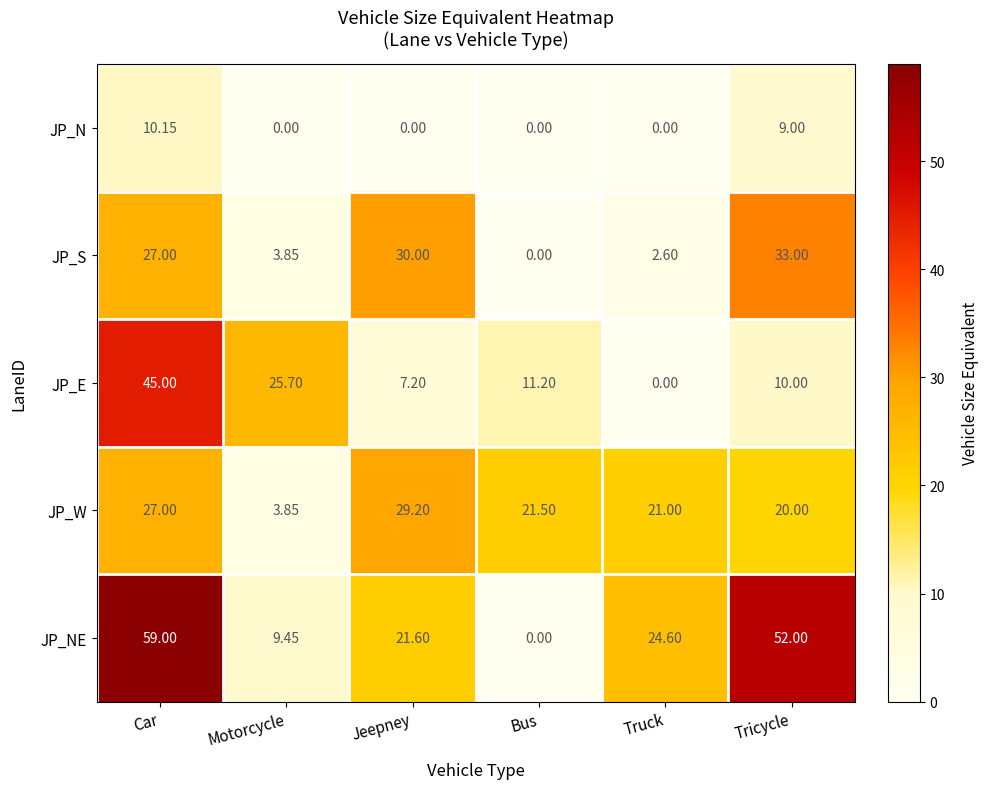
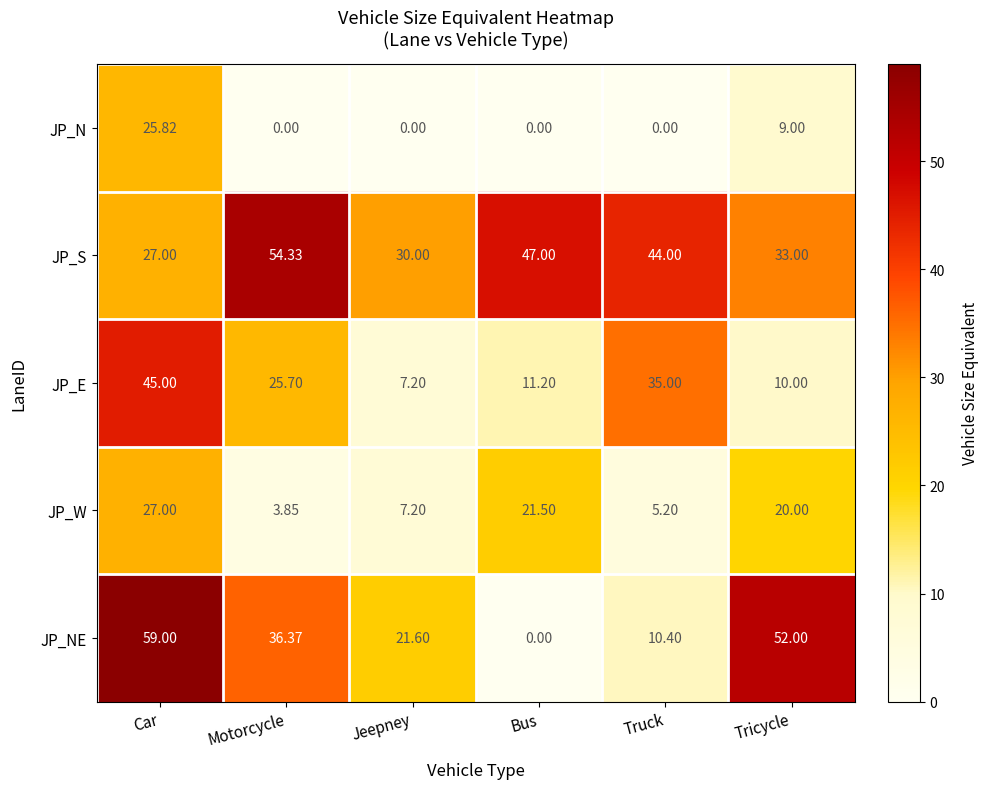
JP_N, Car: 10.15 -> 25.82
JP_S, Motorcycle: 3.85 -> 54.33
JP_S, Bus: 0.00 -> 47.00
JP_S, Truck: 2.60 -> 44.00
JP_E, Truck: 0.00 -> 35.00
JP_W, Jeepney: 29.20 -> 7.20
JP_W, Truck: 21.00 -> 5.20
JP_NE, Motorcycle: 9.45 -> 36.37
JP_NE, Truck: 24.60 -> 10.40
